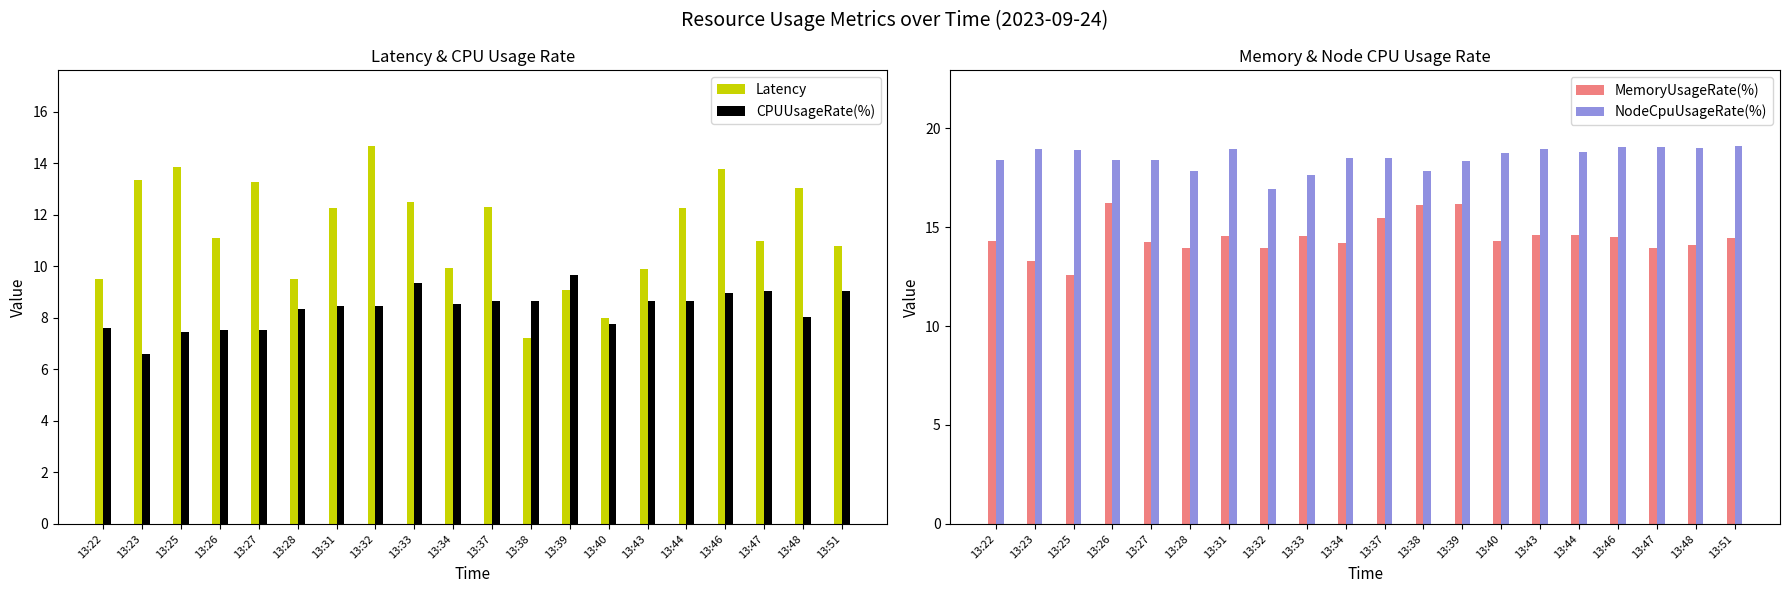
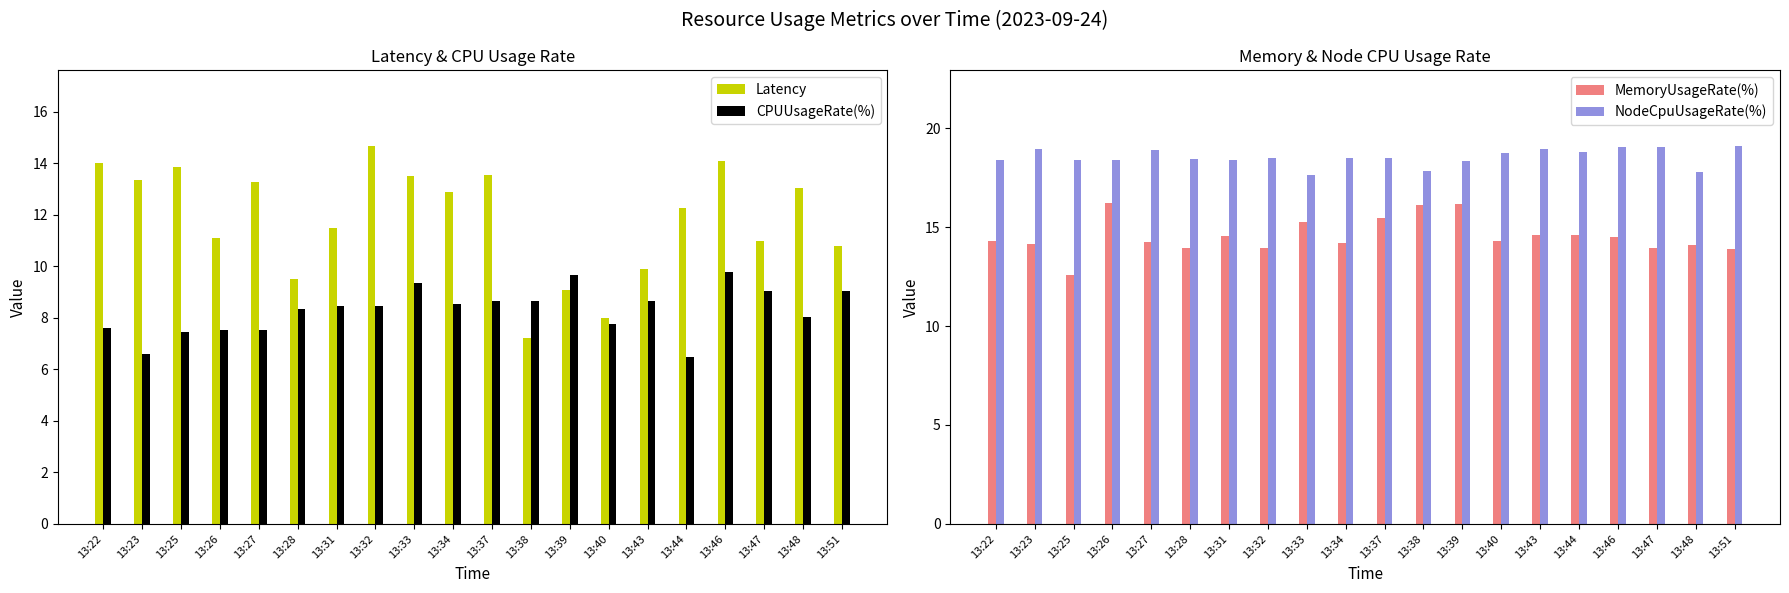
Latency & CPU Usage Rate, Latency, 13:22: 9.5 -> 14.0
Latency & CPU Usage Rate, Latency, 13:31: 12.3 -> 11.5
Latency & CPU Usage Rate, Latency, 13:33: 12.5 -> 13.5
Latency & CPU Usage Rate, Latency, 13:34: 9.9 -> 12.9
Latency & CPU Usage Rate, Latency, 13:37: 12.3 -> 13.6
Latency & CPU Usage Rate, CPUUsageRate(%), 13:44: 8.6 -> 6.5
Latency & CPU Usage Rate, Latency, 13:46: 13.8 -> 14.1
Latency & CPU Usage Rate, CPUUsageRate(%), 13:46: 8.9 -> 9.8
Memory & Node CPU Usage Rate, MemoryUsageRate(%), 13:23: 13.3 -> 14.1
Memory & Node CPU Usage Rate, NodeCpuUsageRate(%), 13:25: 18.9 -> 18.4
Memory & Node CPU Usage Rate, NodeCpuUsageRate(%), 13:27: 18.4 -> 18.9
Memory & Node CPU Usage Rate, NodeCpuUsageRate(%), 13:28: 17.8 -> 18.4
Memory & Node CPU Usage Rate, NodeCpuUsageRate(%), 13:31: 19.0 -> 18.4
Memory & Node CPU Usage Rate, NodeCpuUsageRate(%), 13:32: 16.9 -> 18.5
Memory & Node CPU Usage Rate, MemoryUsageRate(%), 13:33: 14.5 -> 15.3
Memory & Node CPU Usage Rate, NodeCpuUsageRate(%), 13:48: 19.0 -> 17.8
Memory & Node CPU Usage Rate, MemoryUsageRate(%), 13:51: 14.5 -> 13.9
